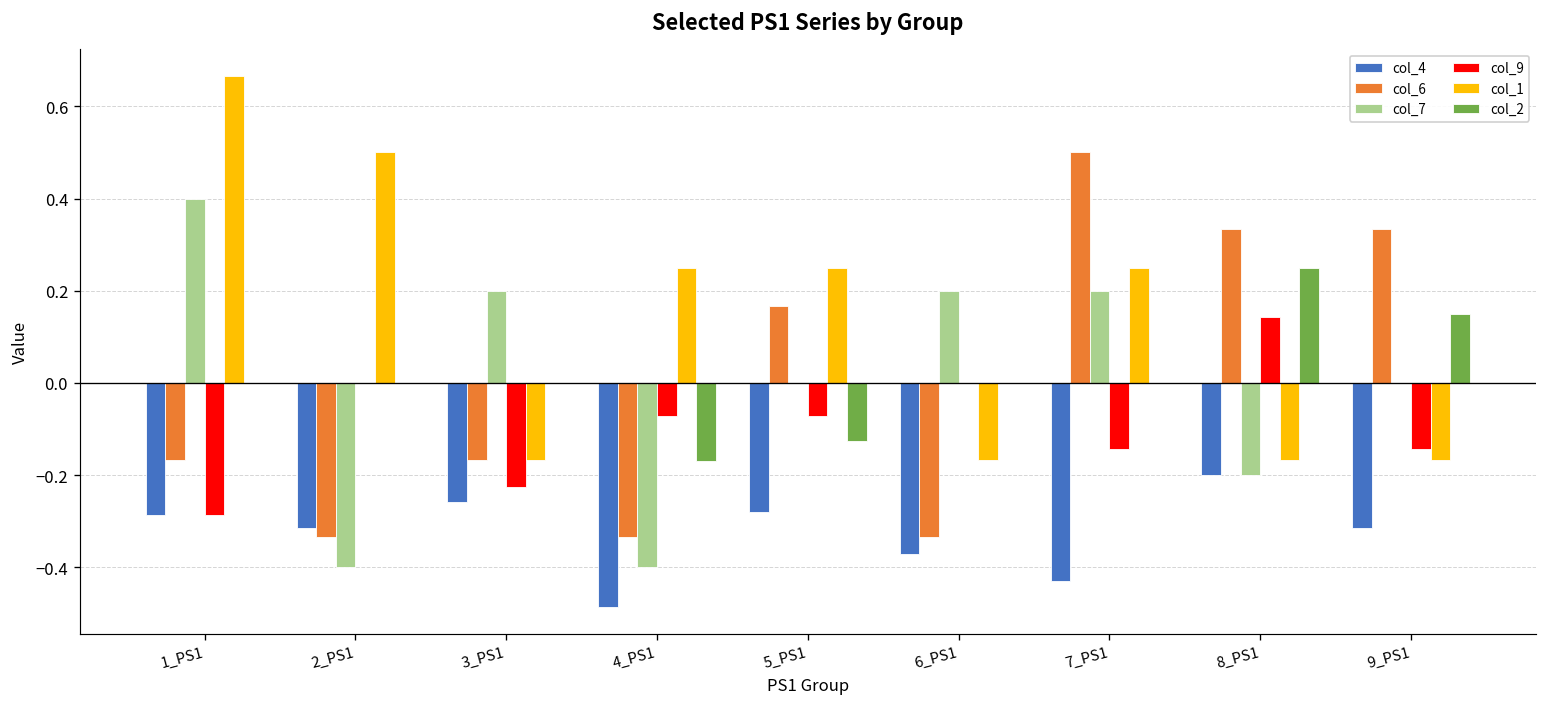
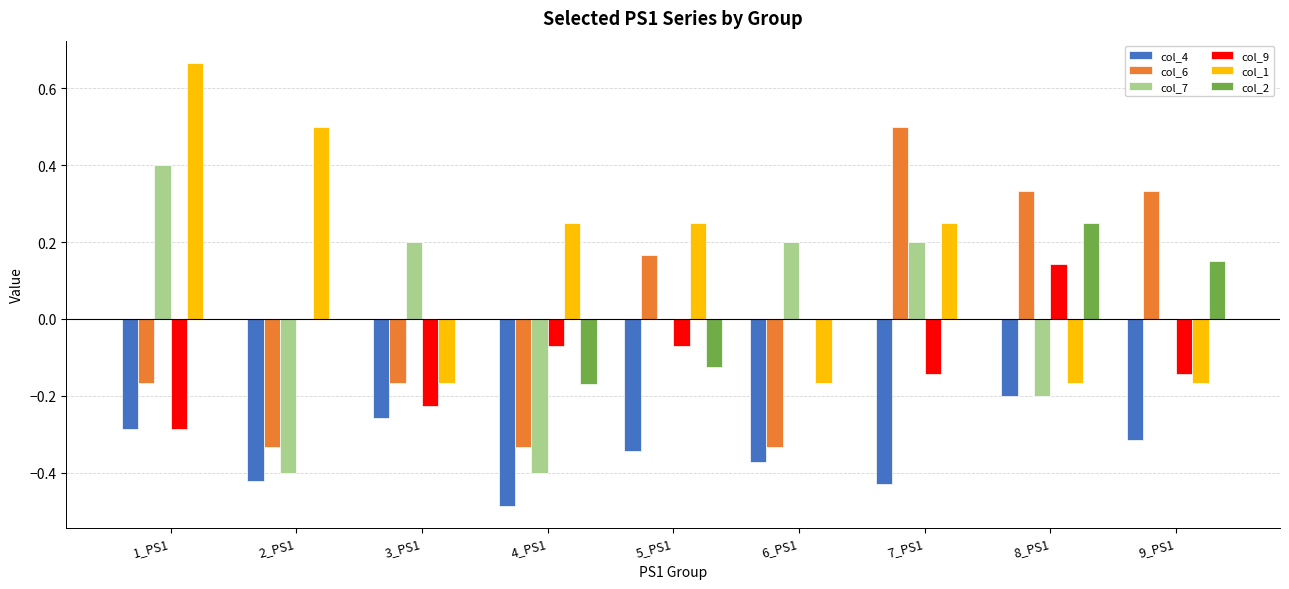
col_4, 2_PS1: -0.31 -> -0.42
col_4, 5_PS1: -0.28 -> -0.34
